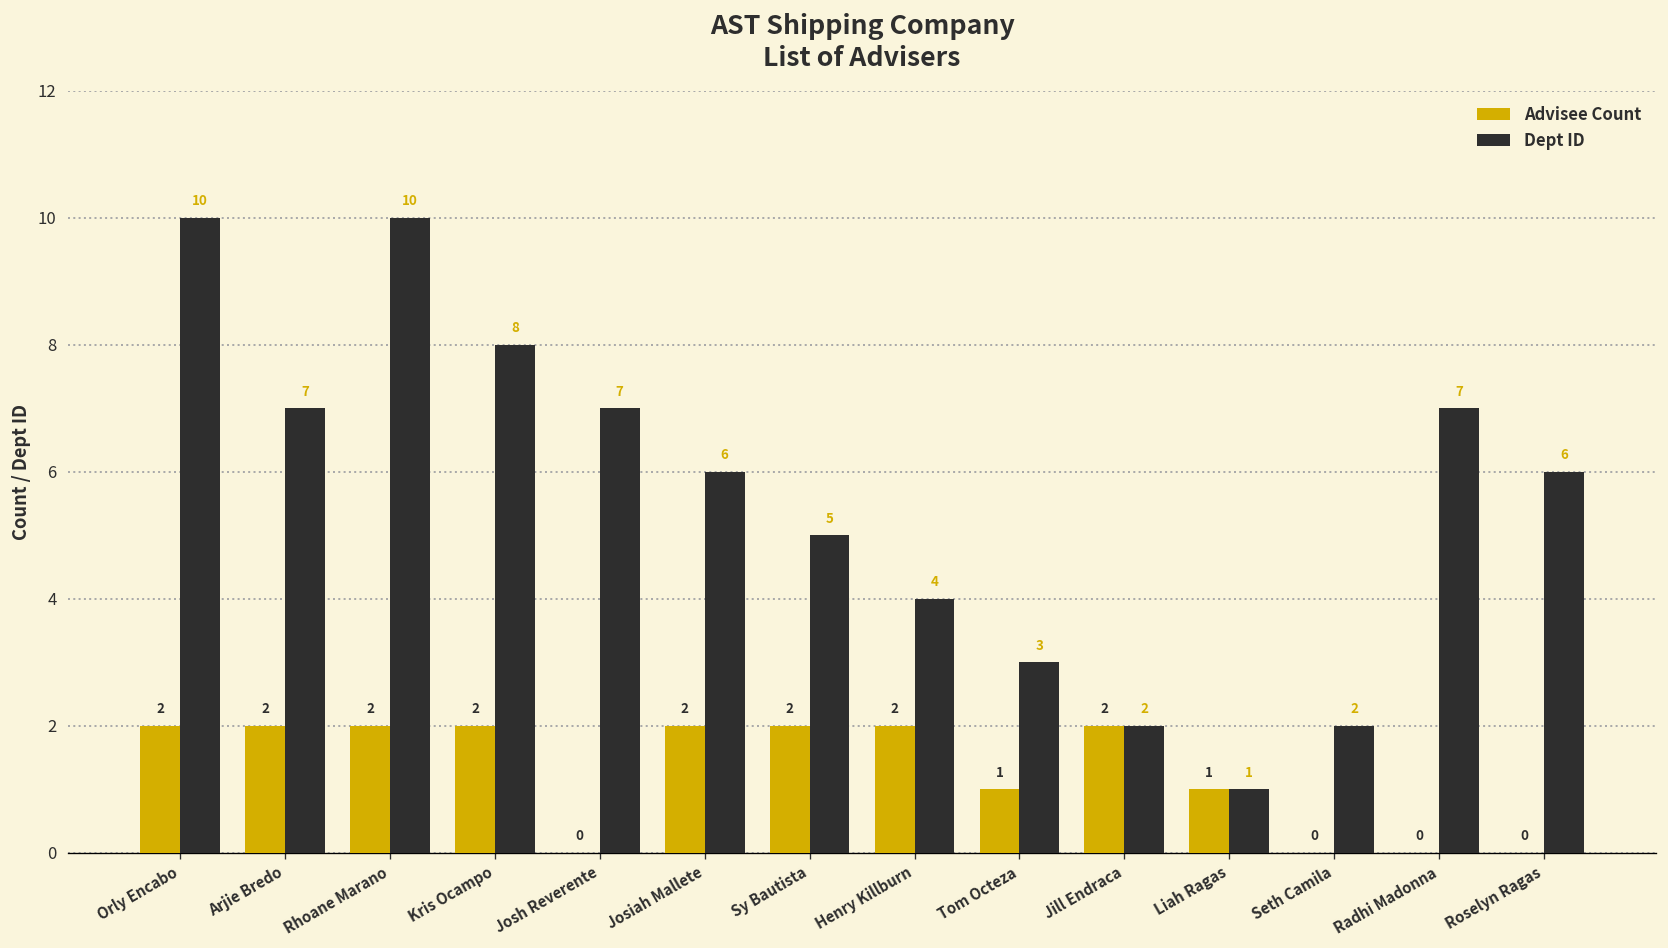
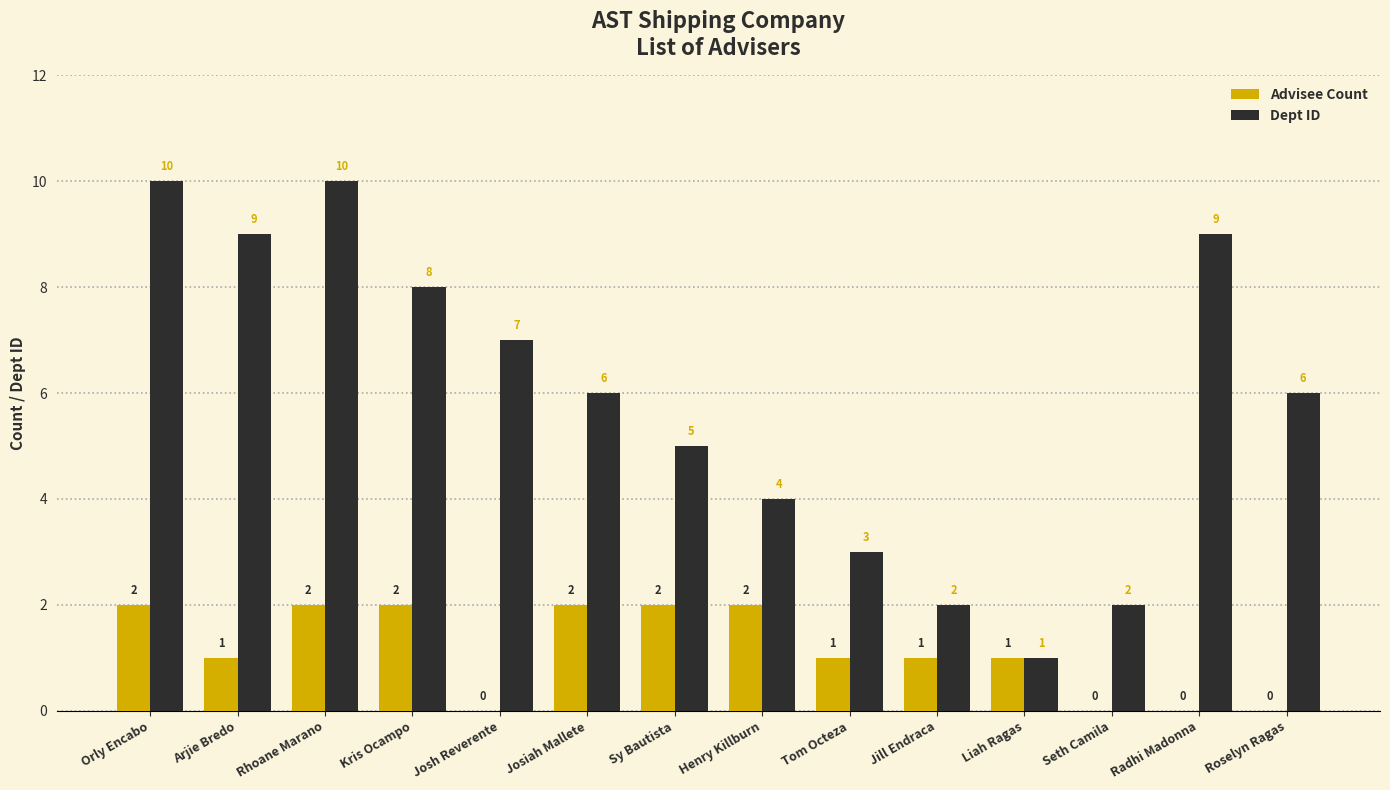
Advisee Count, Arjie Bredo: 2 -> 1
Dept ID, Arjie Bredo: 7 -> 9
Advisee Count, Jill Endraca: 2 -> 1
Dept ID, Radhi Madonna: 7 -> 9
